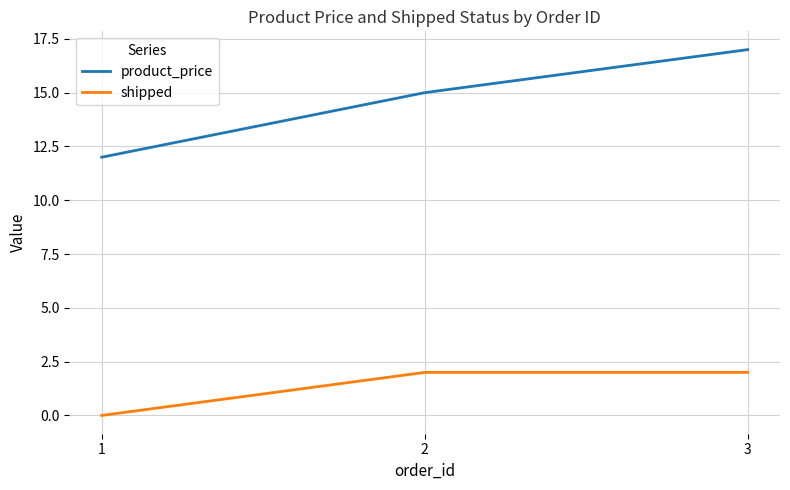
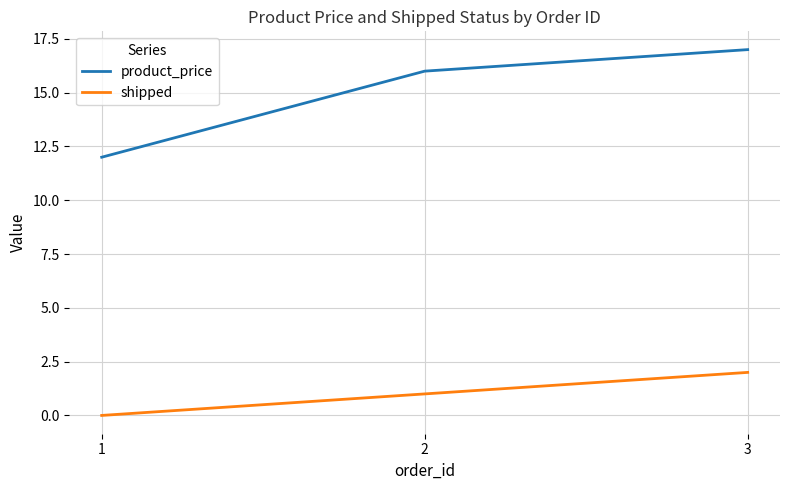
product_price, 2: 15 -> 16
shipped, 2: 2 -> 1
